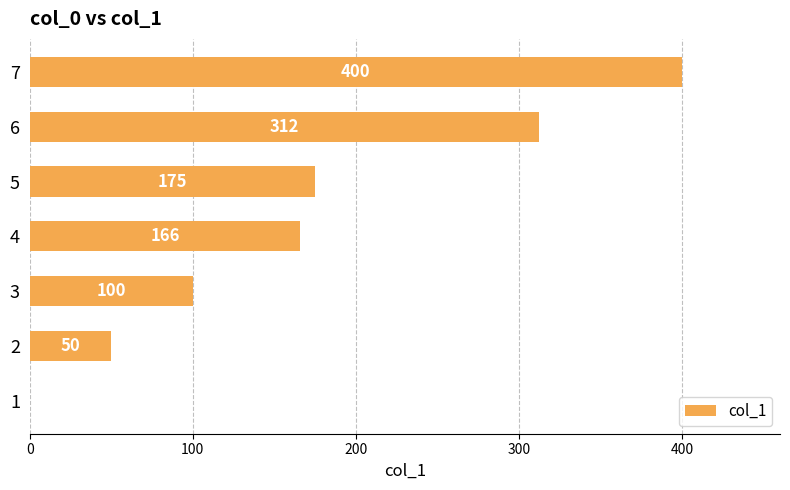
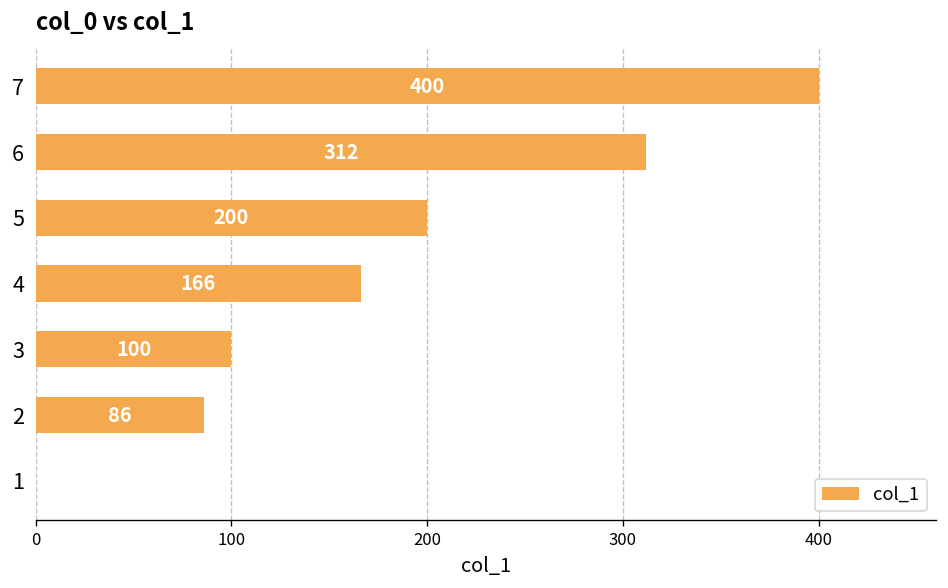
5: 175 -> 200
2: 50 -> 86
